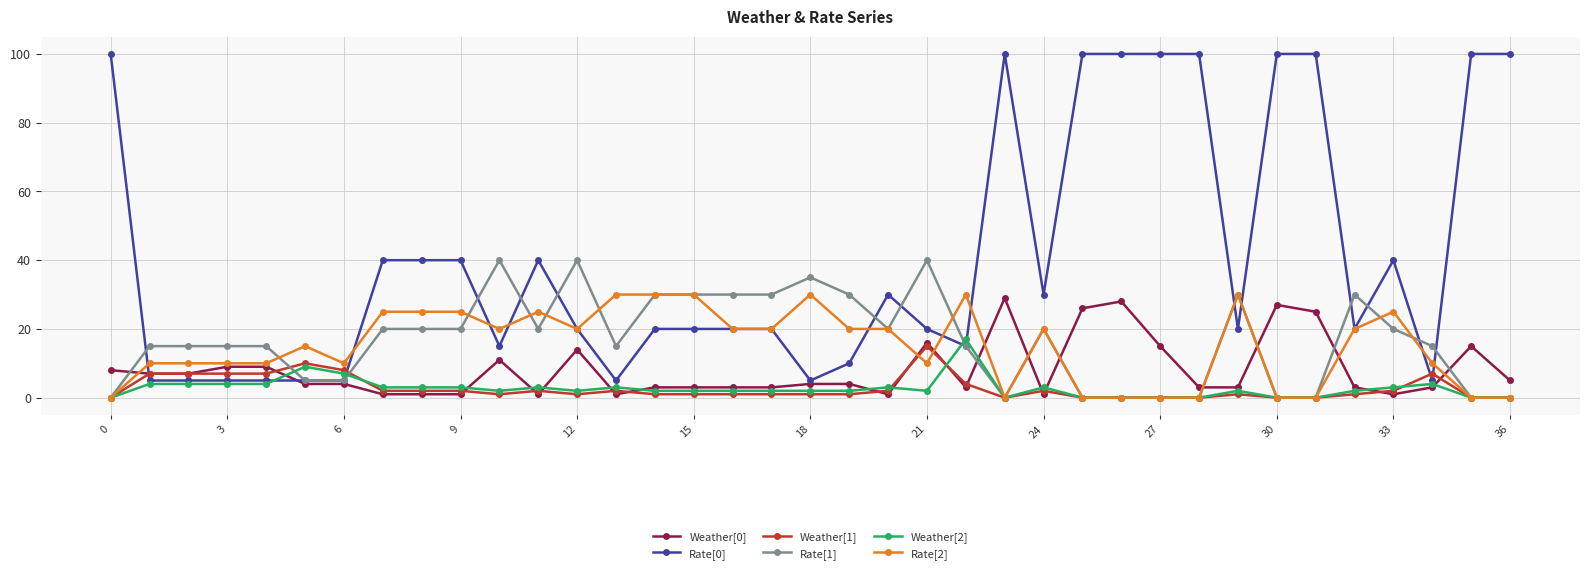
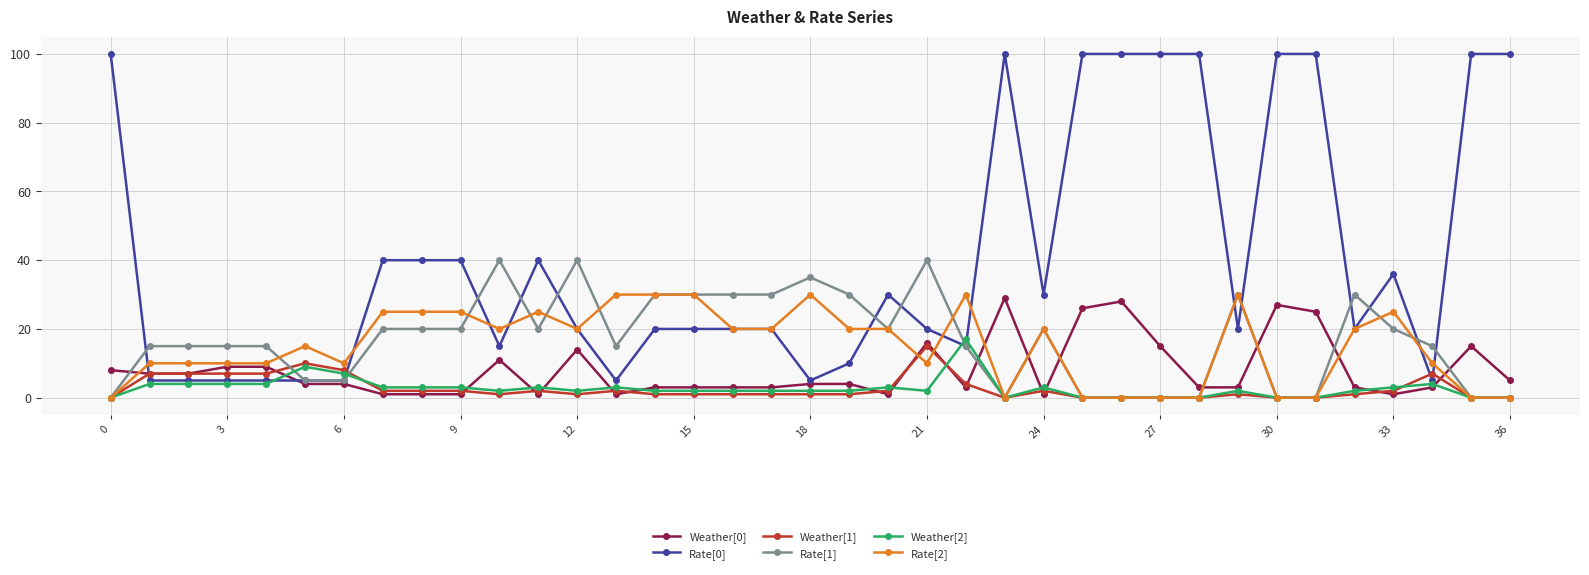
Rate[0], 33: 40 -> 36
